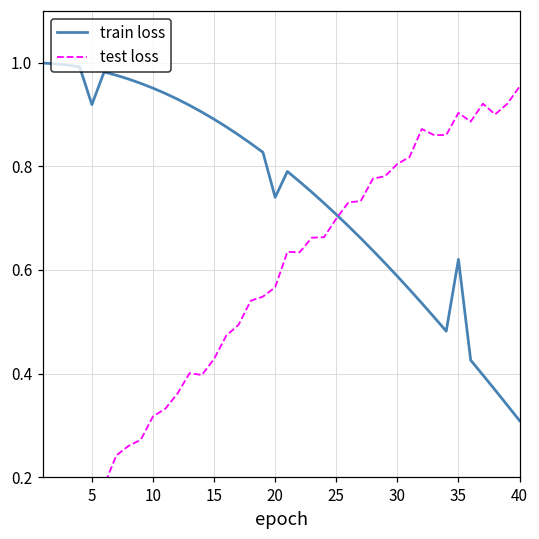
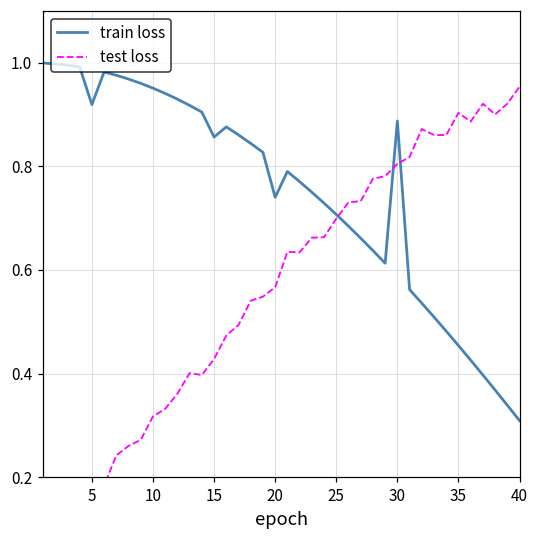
train loss, 15: 0.89 -> 0.86
train loss, 30: 0.59 -> 0.89
train loss, 35: 0.62 -> 0.45
